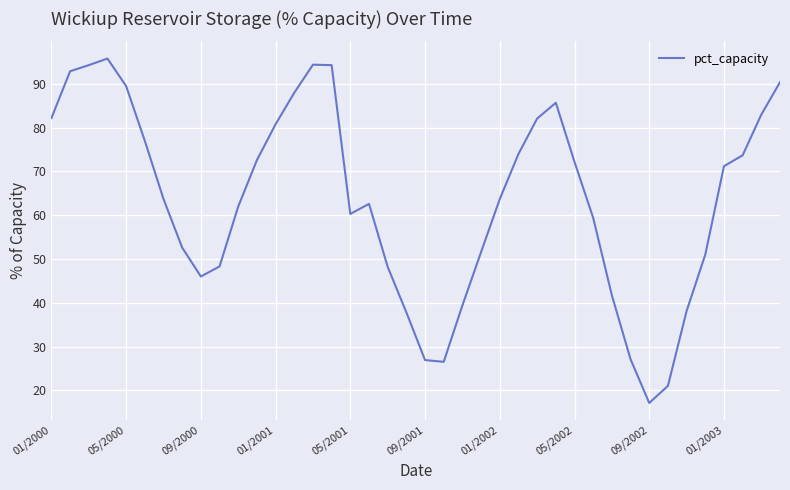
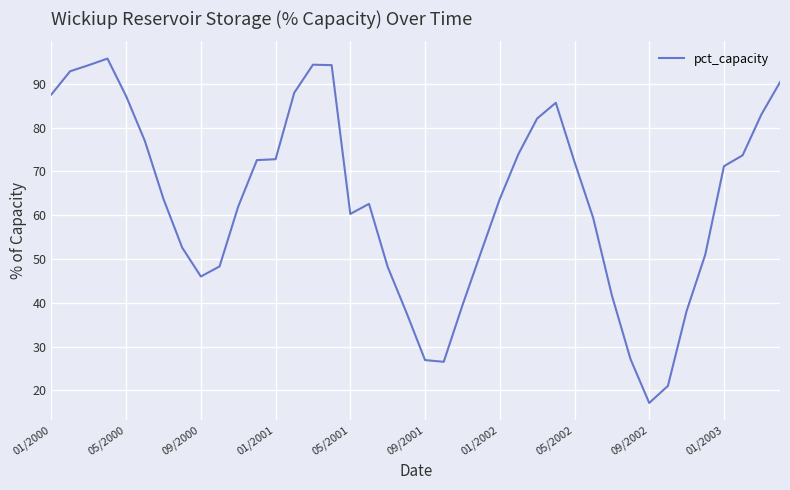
01/2000: 82 -> 88
05/2000: 90 -> 87
01/2001: 81 -> 73
